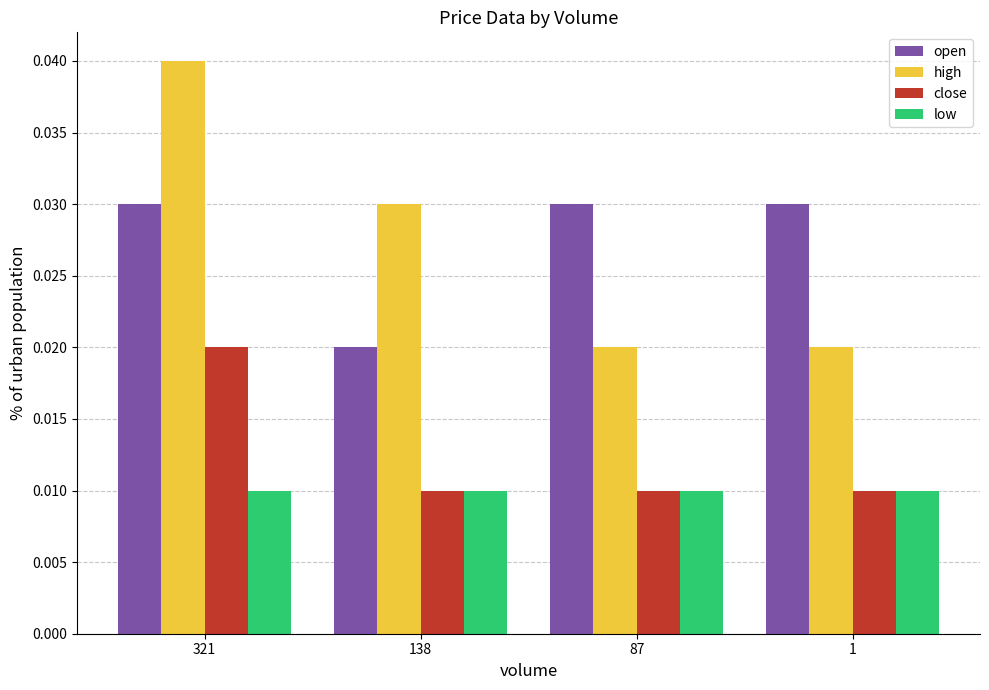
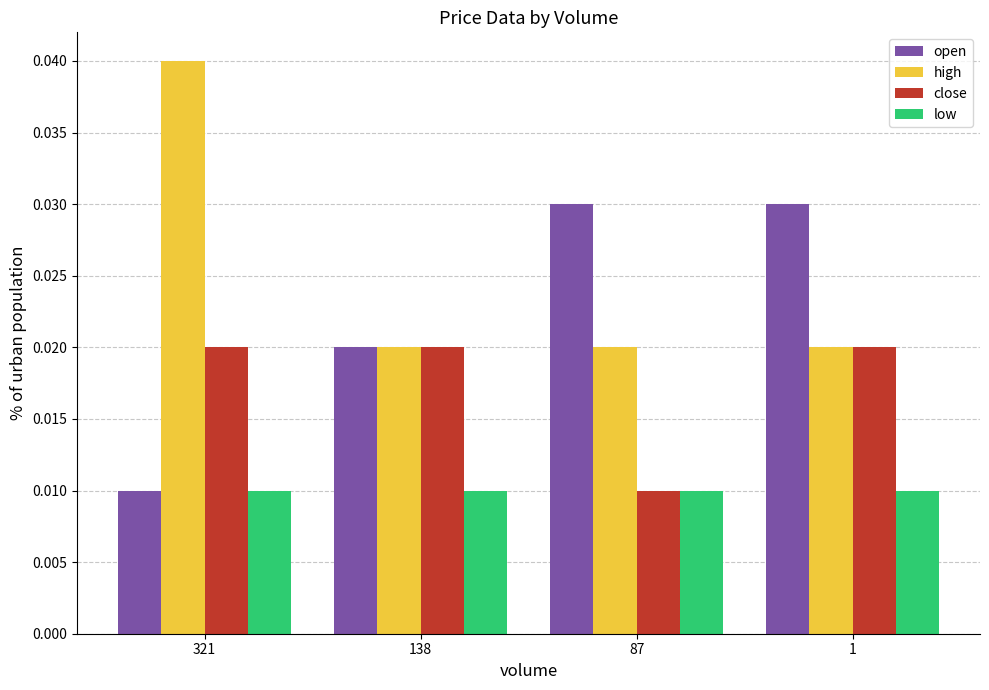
open, 321: 0.03 -> 0.01
high, 138: 0.03 -> 0.02
close, 138: 0.01 -> 0.02
close, 1: 0.01 -> 0.02
